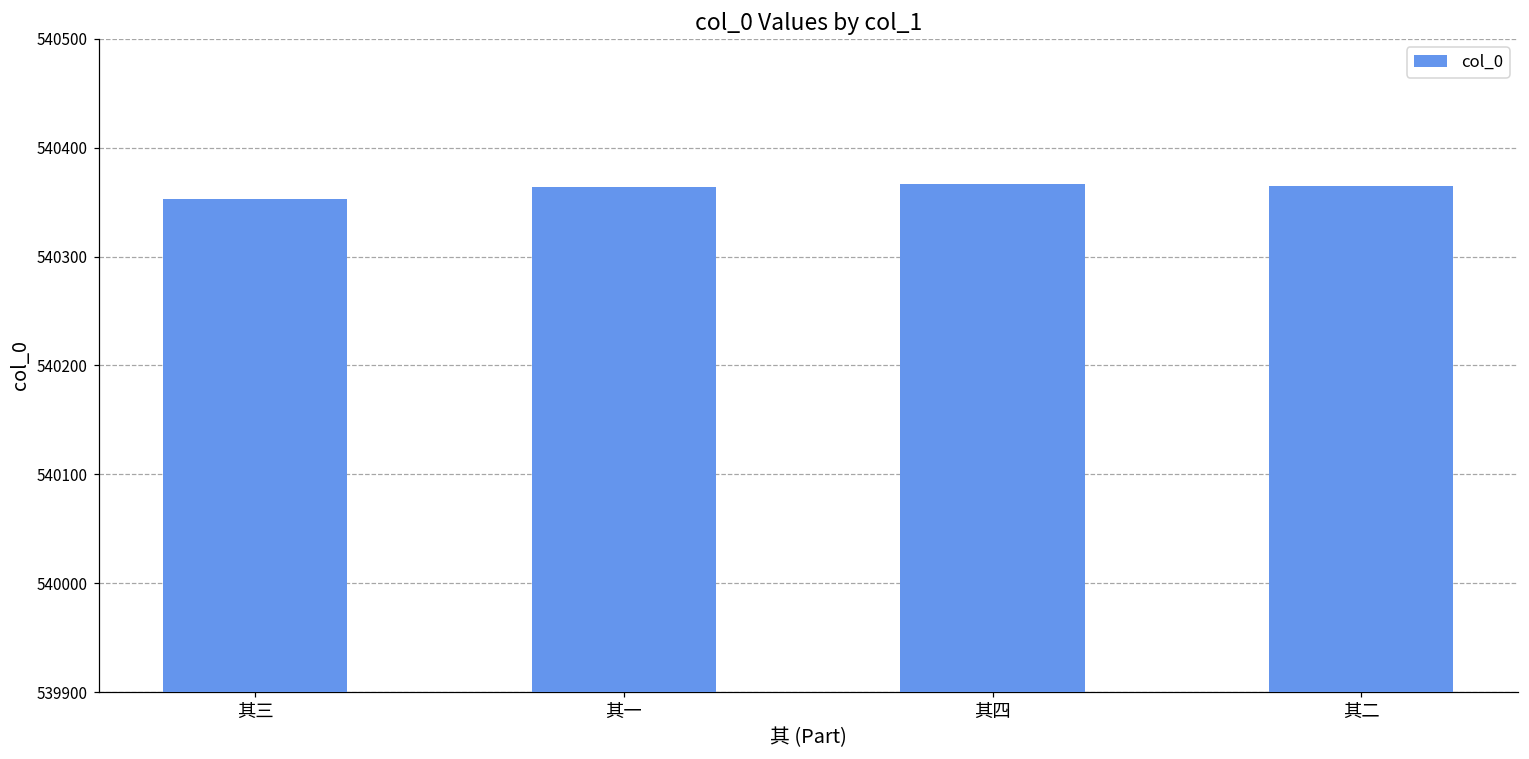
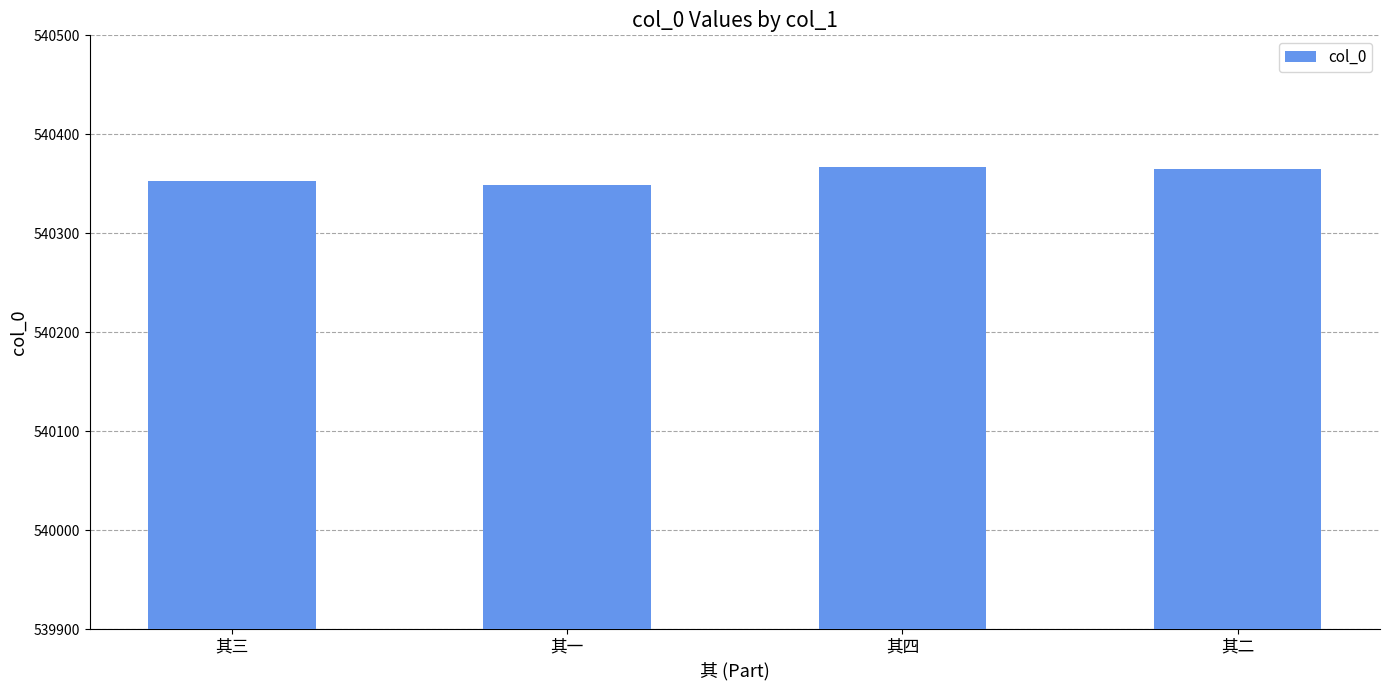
其一: 540360 -> 540350
